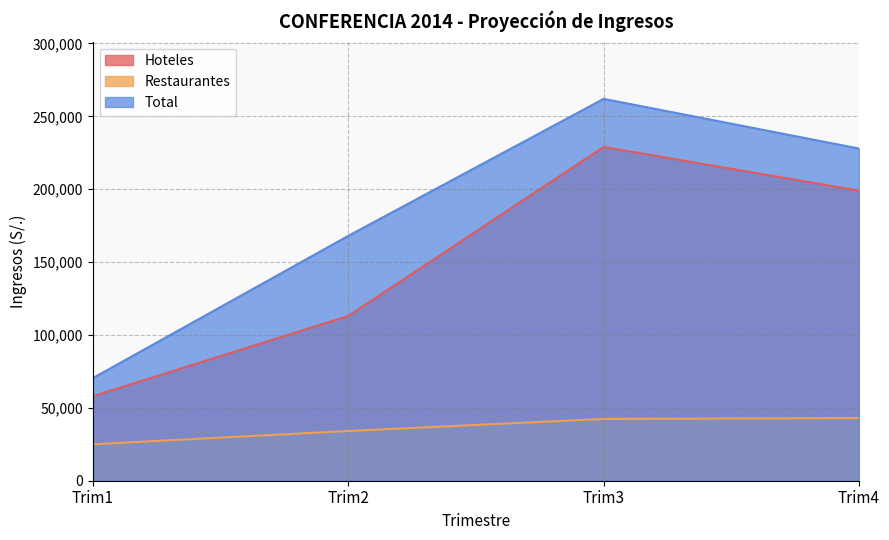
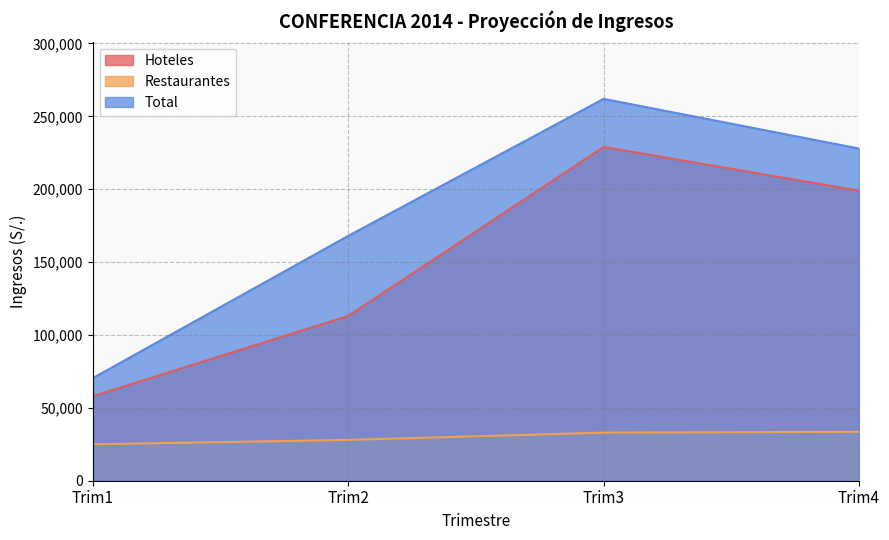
Restaurantes, Trim2: 34,000 -> 28,000
Restaurantes, Trim3: 42,000 -> 33,000
Restaurantes, Trim4: 43,000 -> 34,000
